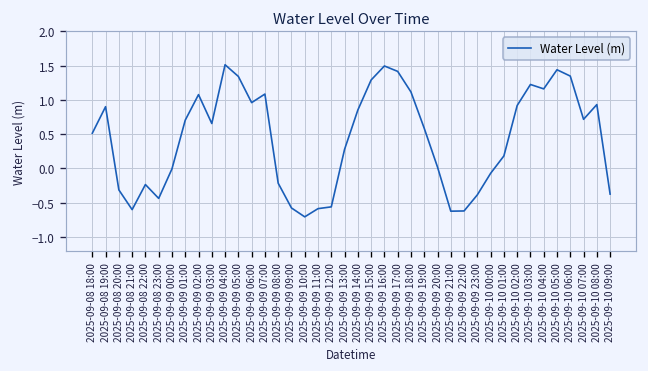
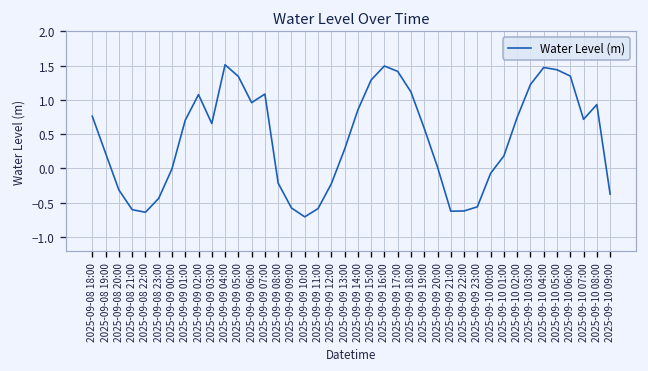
2025-09-08 18:00: 0.5 -> 0.8
2025-09-08 19:00: 0.9 -> 0.2
2025-09-08 22:00: -0.2 -> -0.6
2025-09-09 12:00: -0.6 -> -0.2
2025-09-09 23:00: -0.4 -> -0.6
2025-09-10 02:00: 0.9 -> 0.7
2025-09-10 04:00: 1.2 -> 1.5
